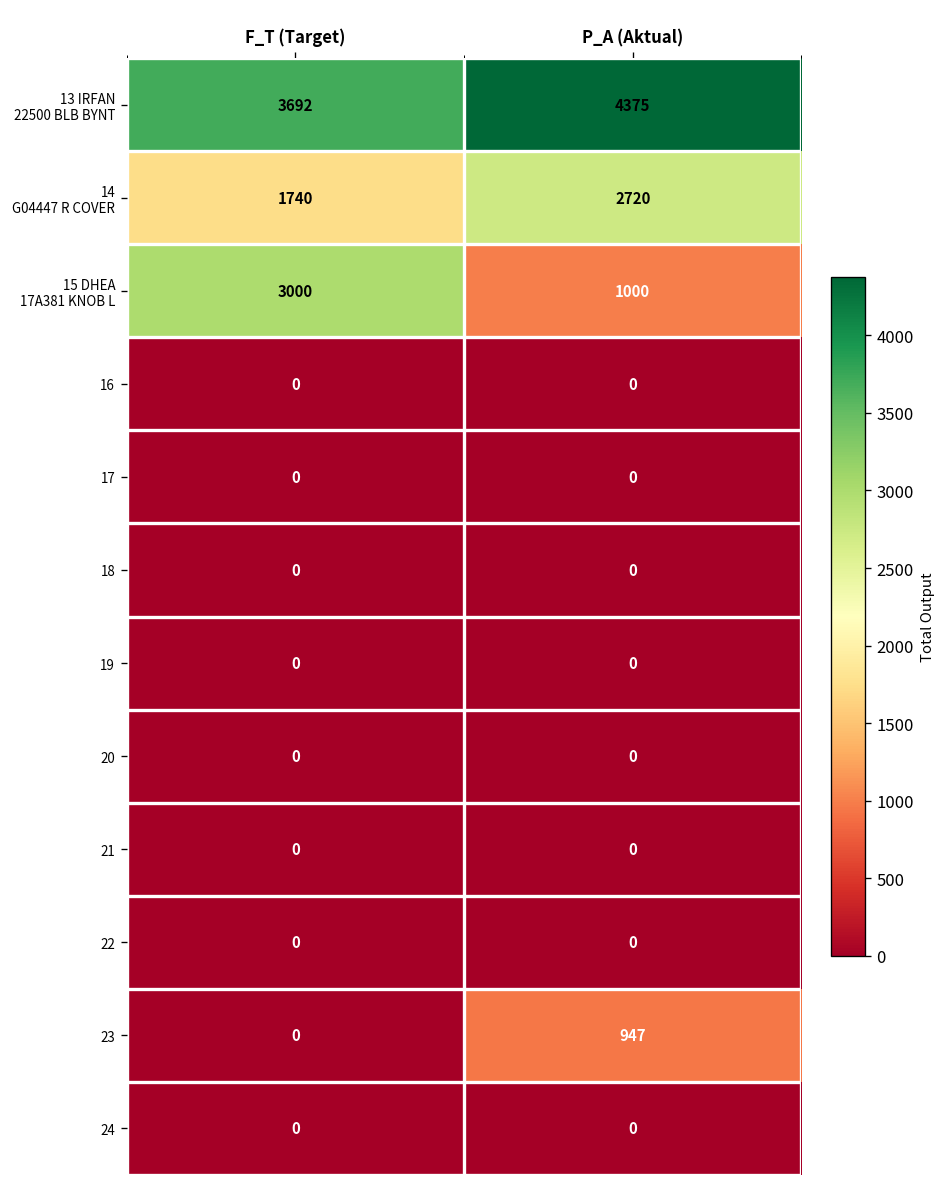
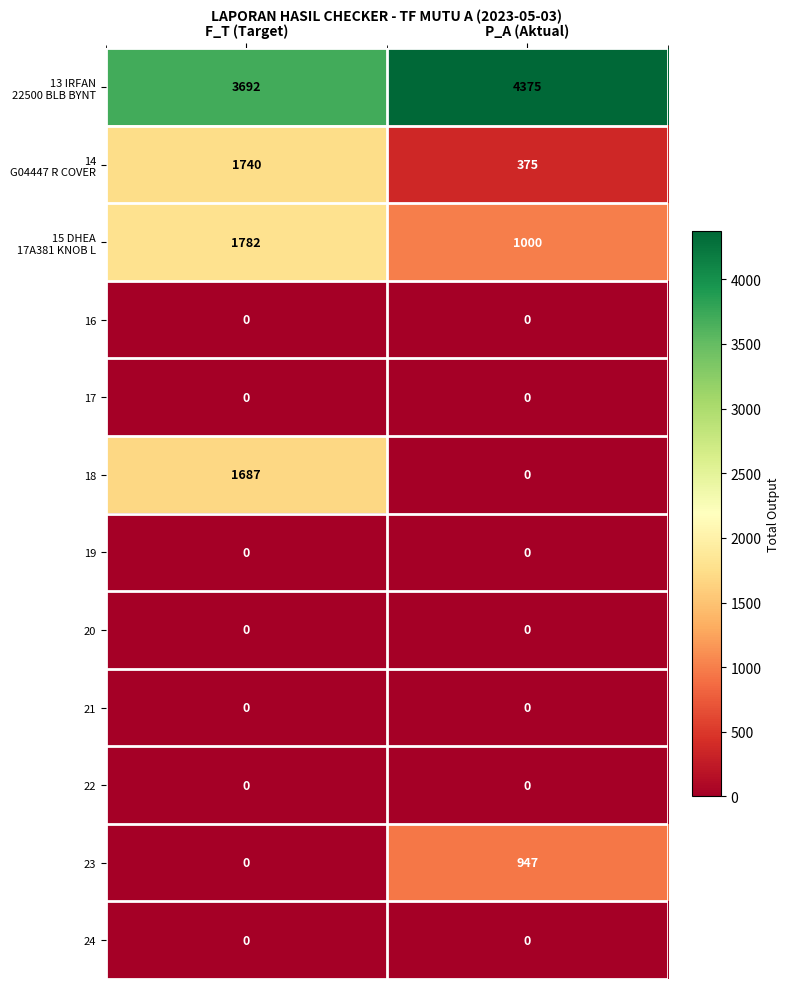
14 G04447 R COVER, P_A (Aktual): 2720 -> 375
15 DHEA 17A381 KNOB L, F_T (Target): 3000 -> 1782
18, F_T (Target): 0 -> 1687
